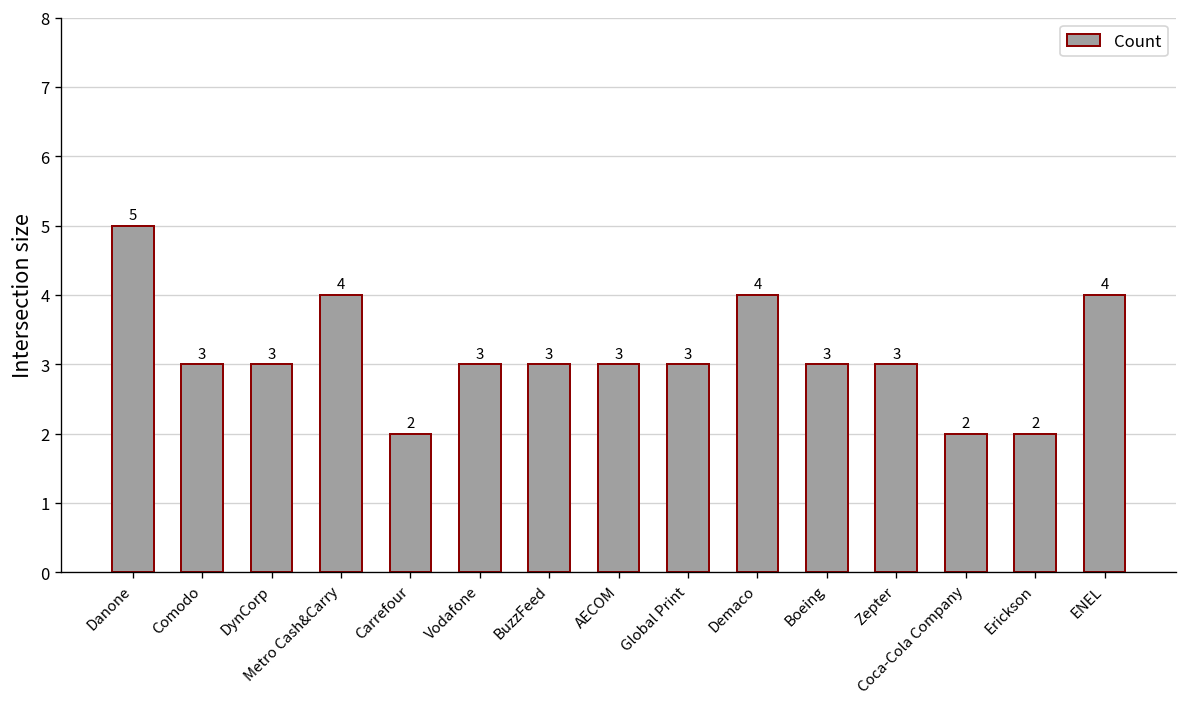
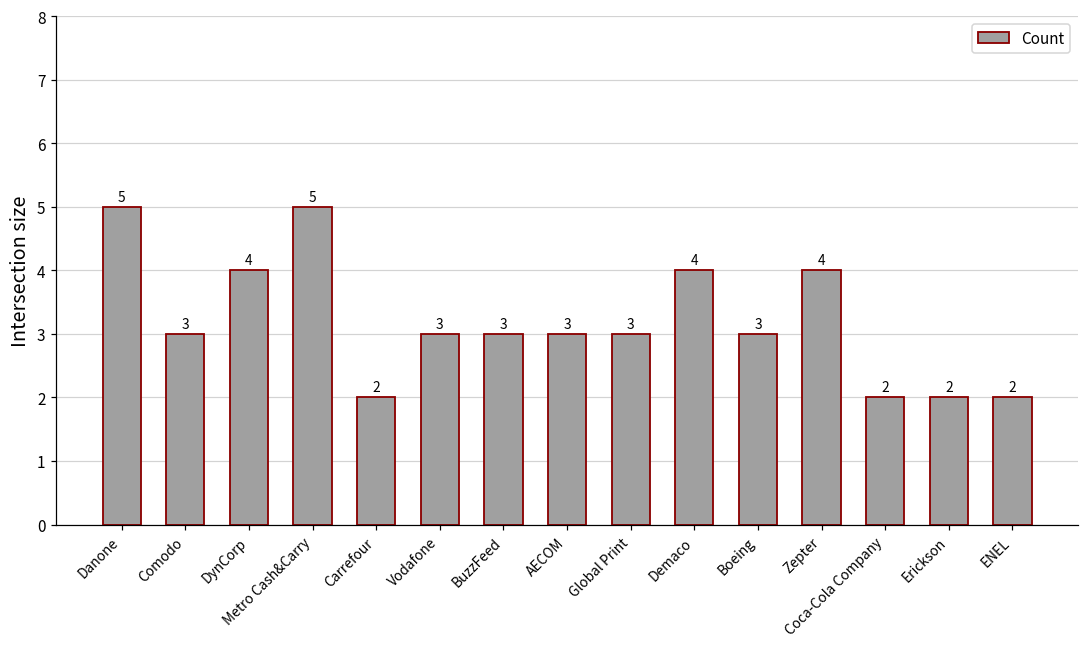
DynCorp: 3 -> 4
Metro Cash&Carry: 4 -> 5
Zepter: 3 -> 4
ENEL: 4 -> 2
